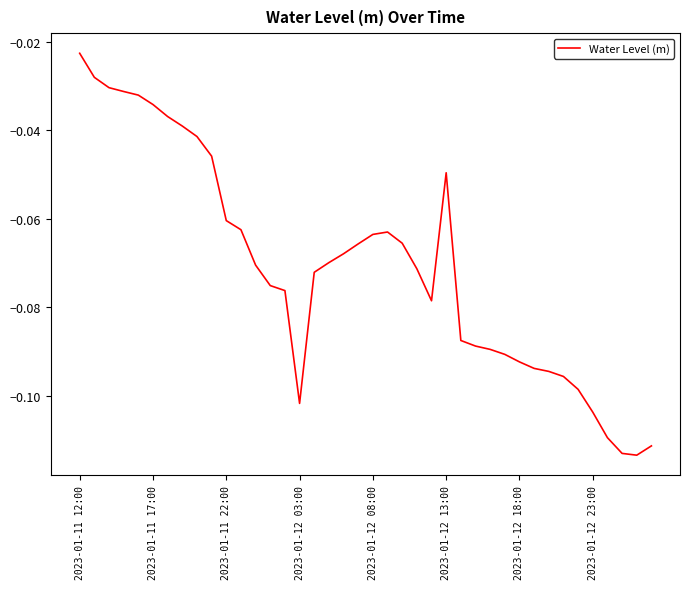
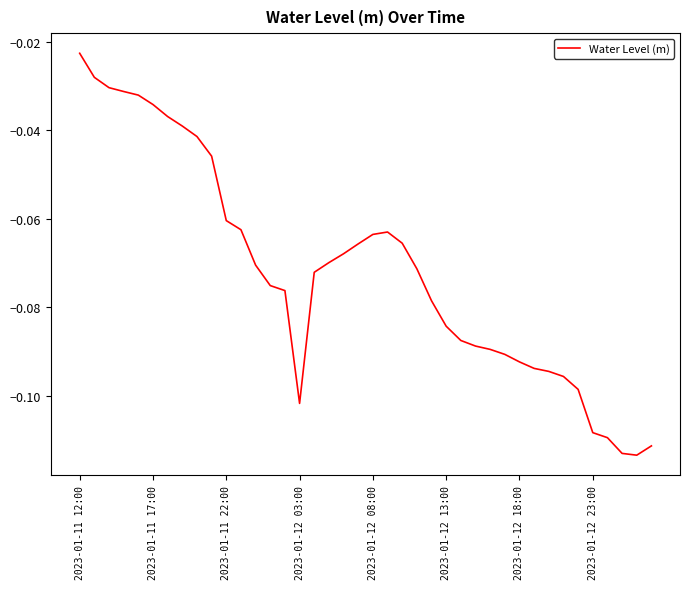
2023-01-12 13:00: -0.050 -> -0.084
2023-01-12 23:00: -0.104 -> -0.108
